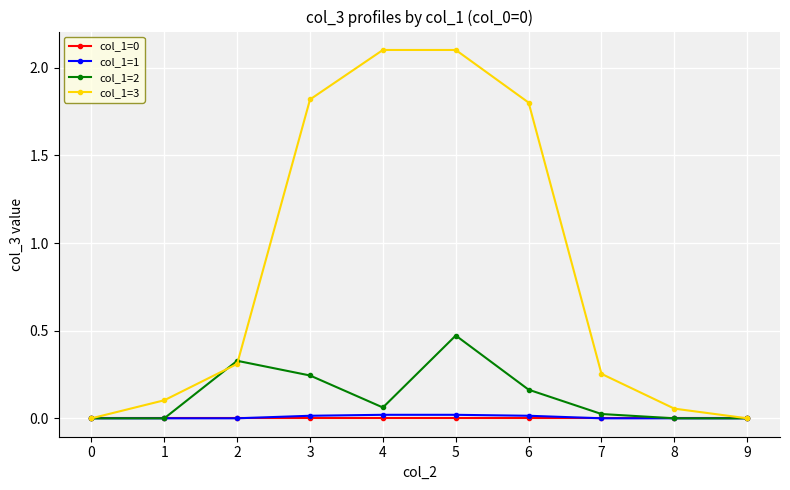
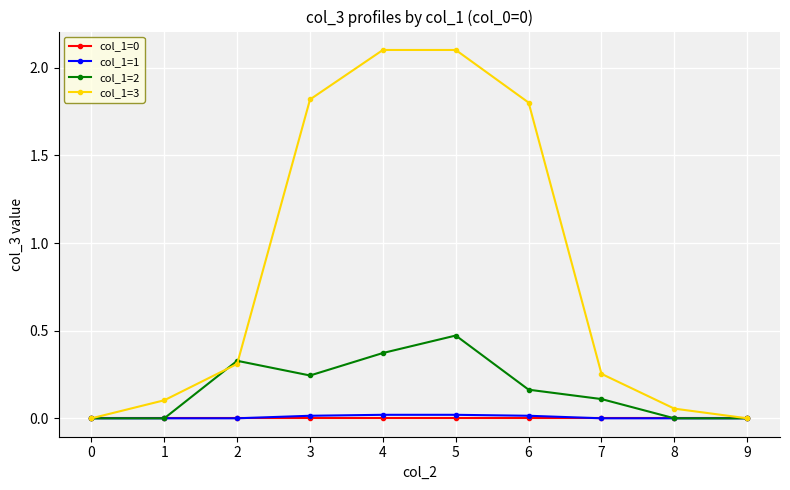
col_1=2, 4: 0.06 -> 0.37
col_1=2, 7: 0.02 -> 0.11
